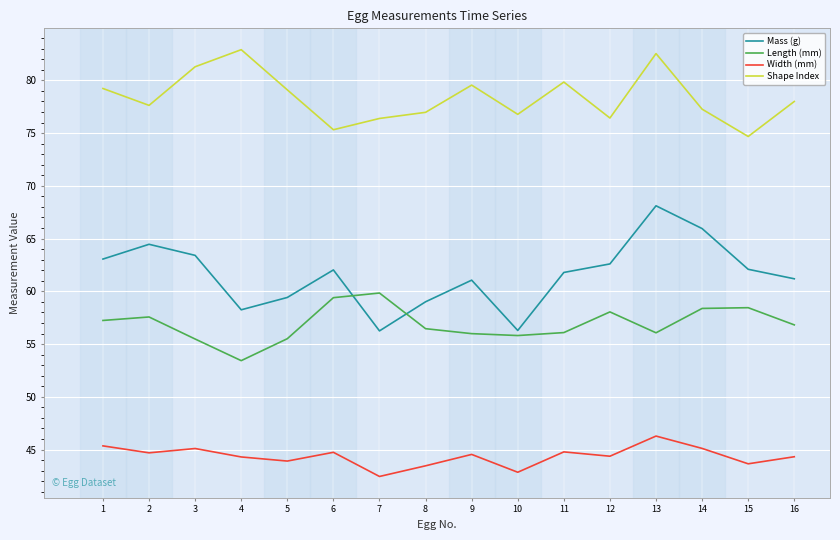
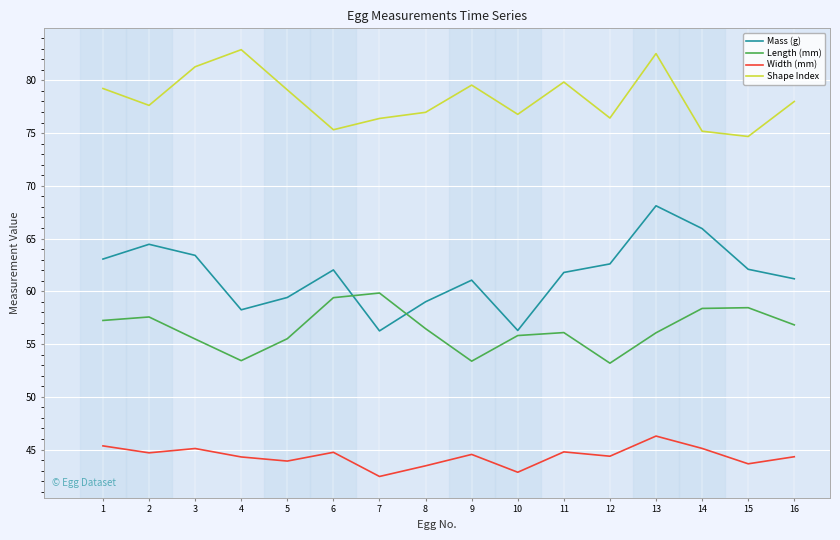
Length (mm), 9: 56.0 -> 53.4
Length (mm), 12: 58.1 -> 53.2
Shape Index, 14: 77.3 -> 75.2
